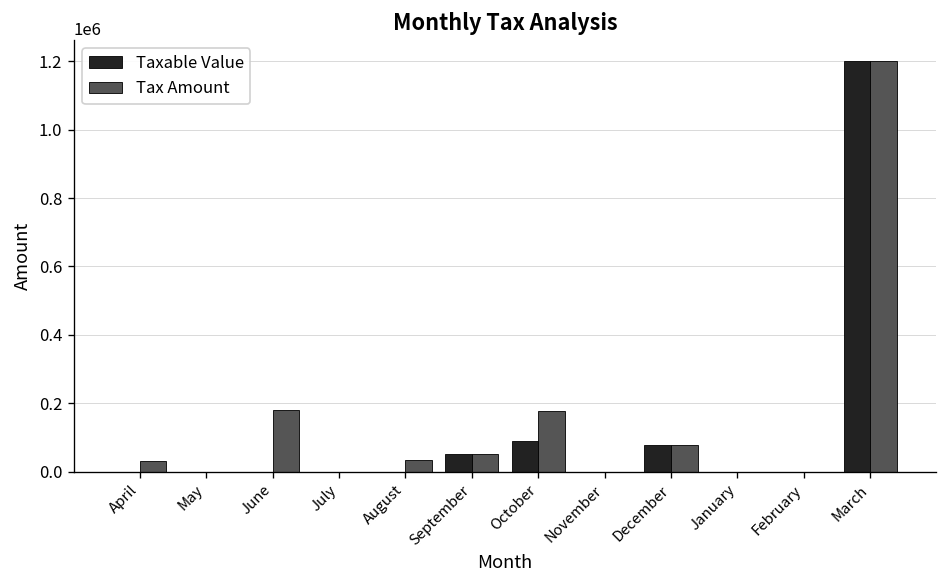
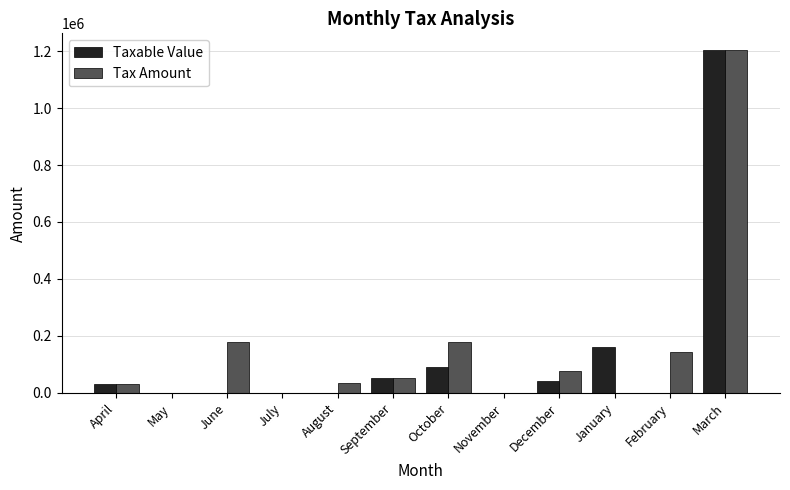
Taxable Value, April: 0 -> 30000
Taxable Value, December: 80000 -> 40000
Taxable Value, January: 0 -> 160000
Tax Amount, February: 0 -> 140000
